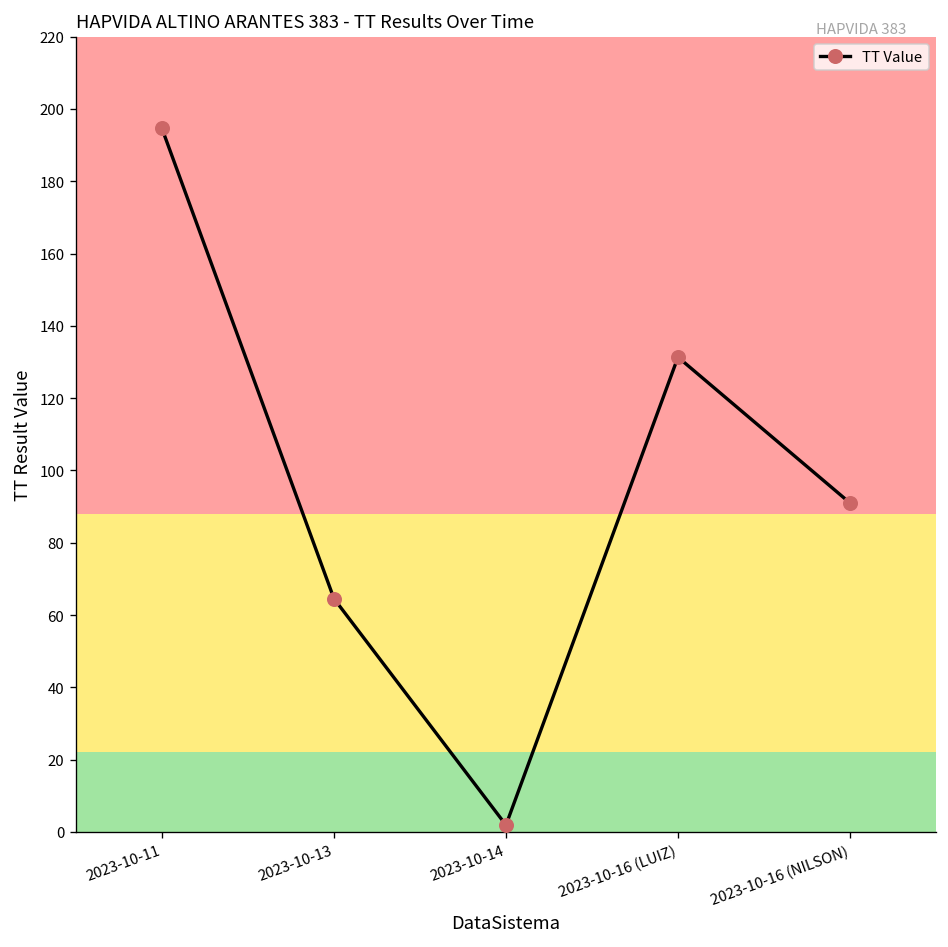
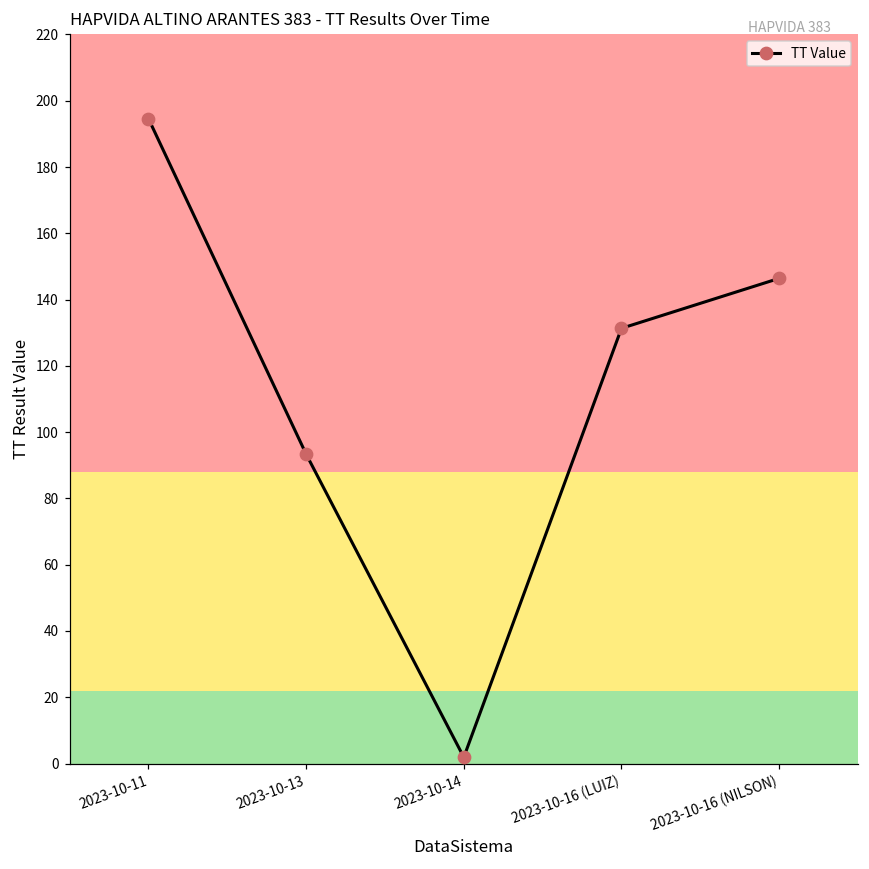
2023-10-13: 65 -> 93
2023-10-16 (NILSON): 91 -> 146
